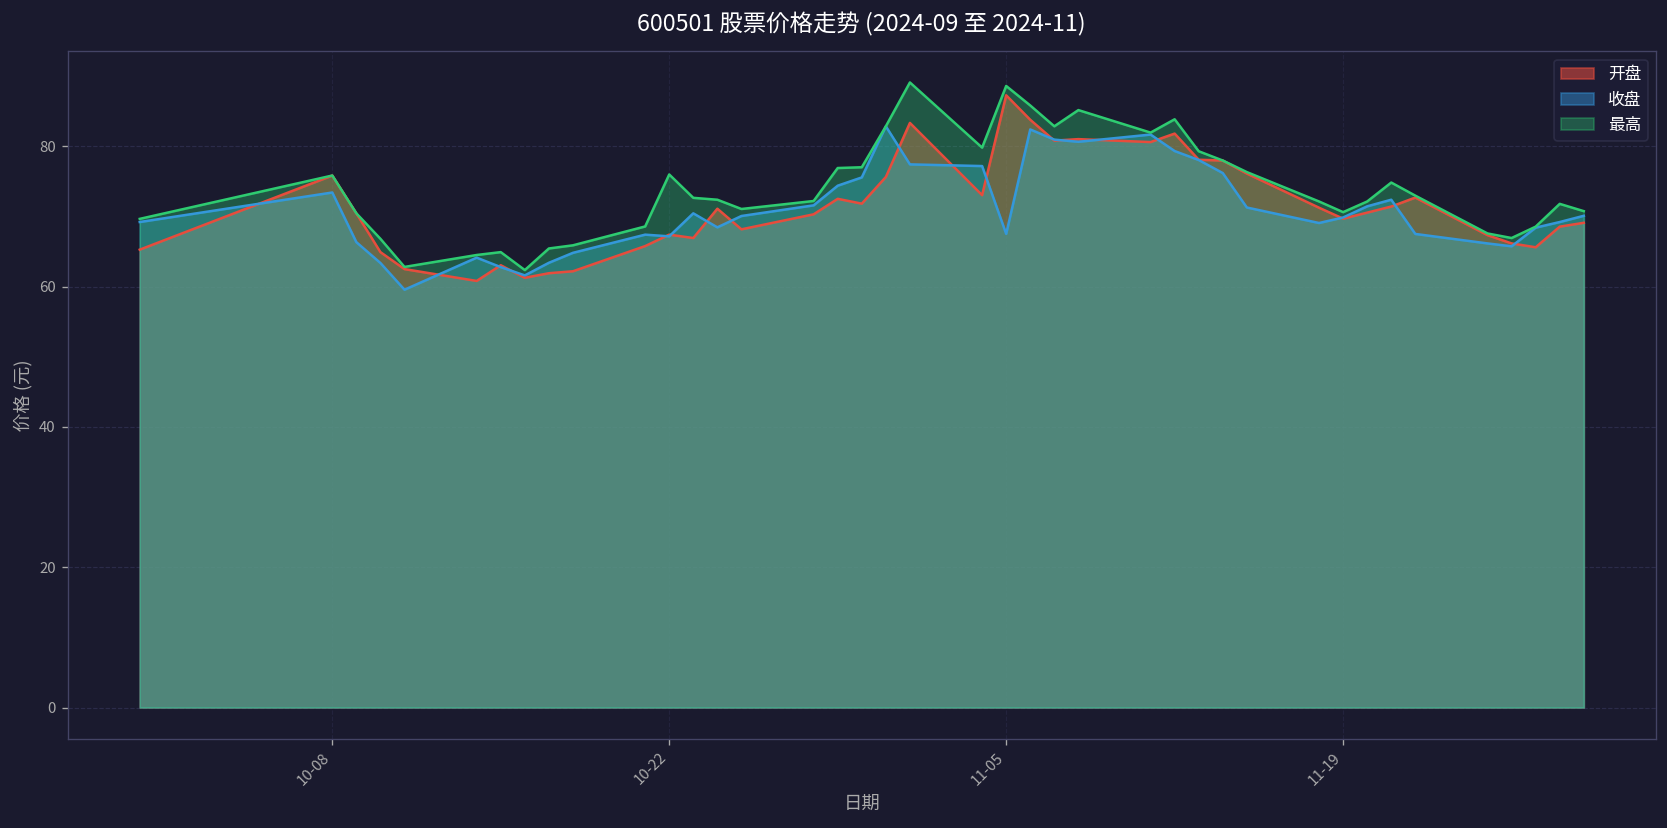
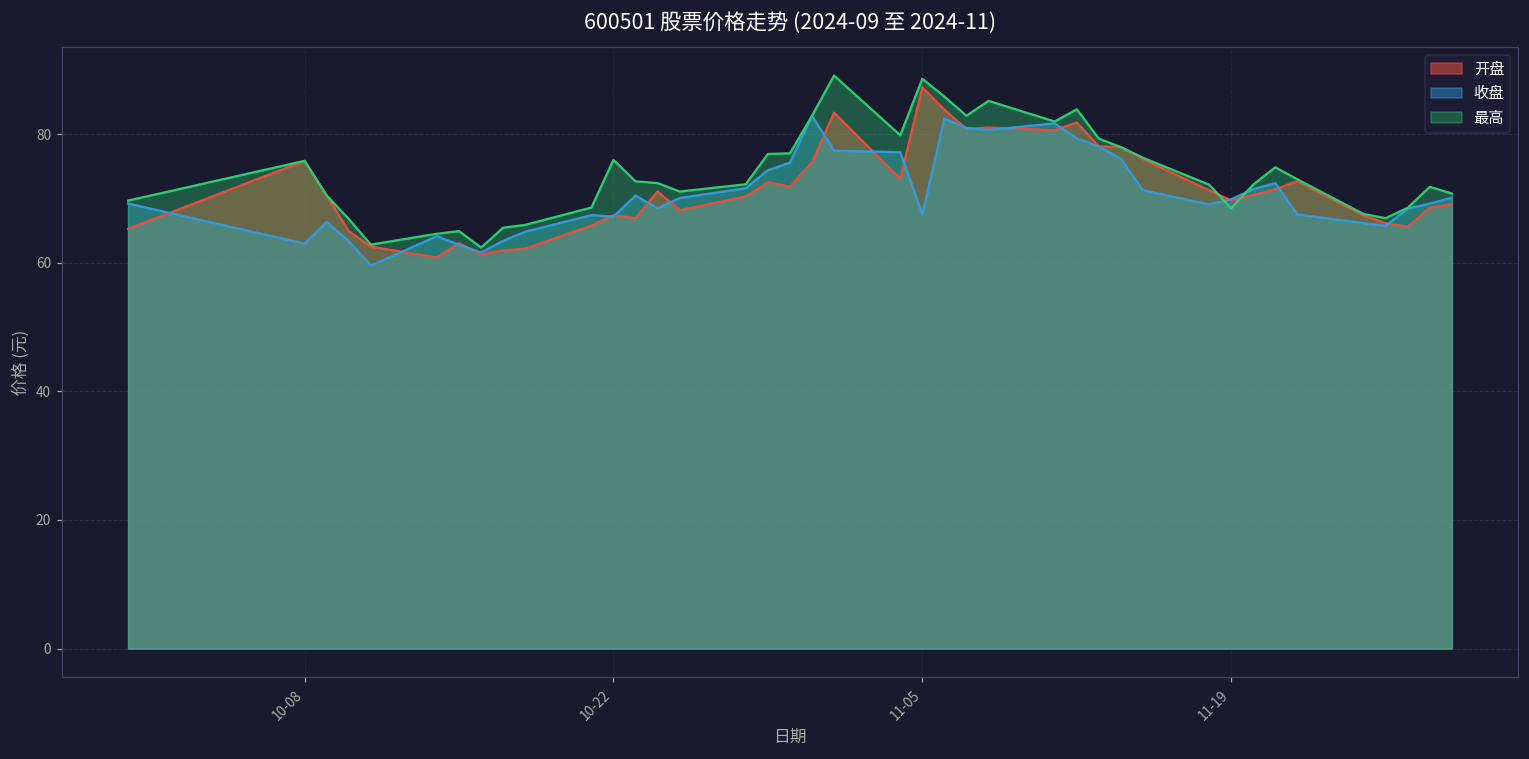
收盘, 10-08: 73 -> 63
最高, 11-19: 71 -> 68
